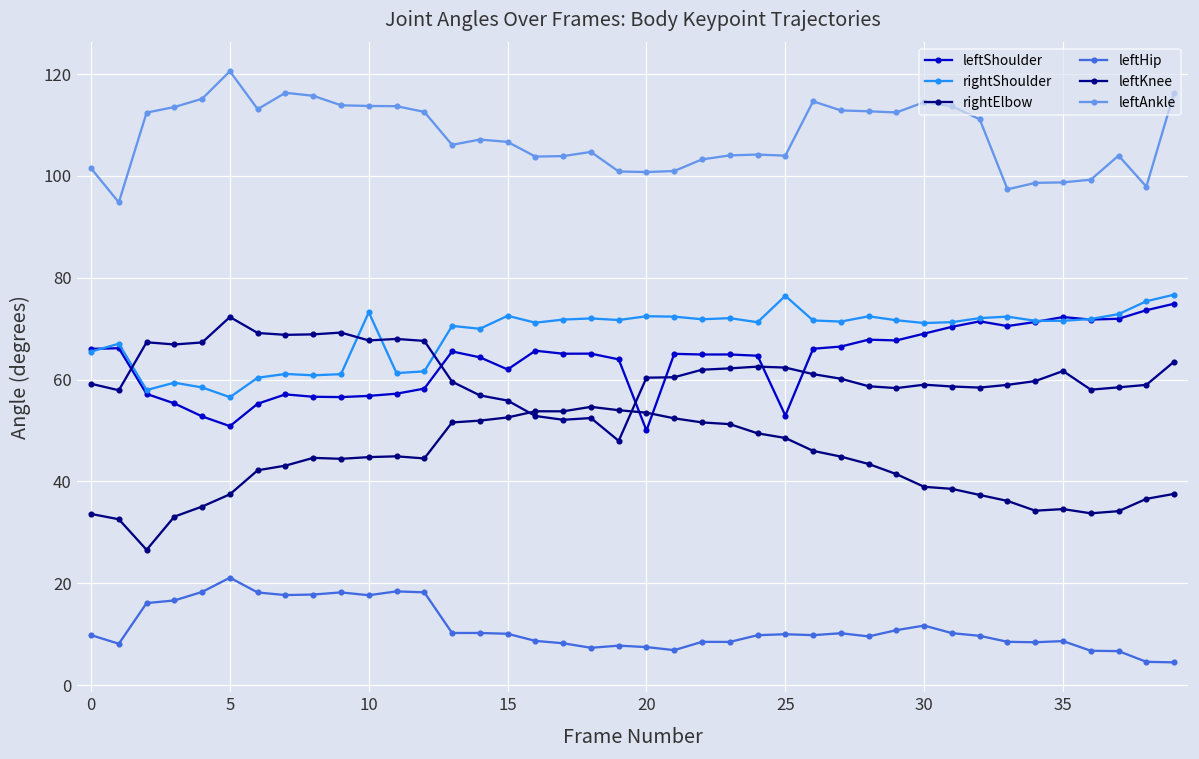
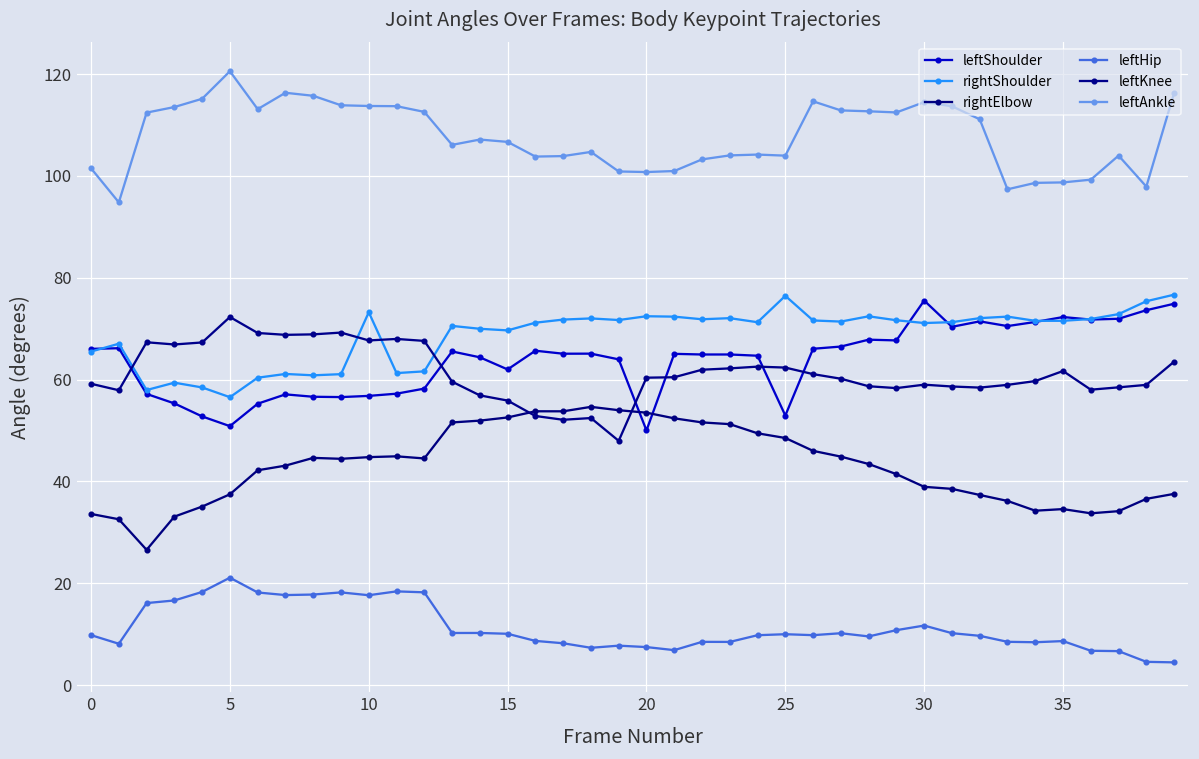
rightShoulder, 15: 73 -> 70
leftShoulder, 30: 69 -> 76
